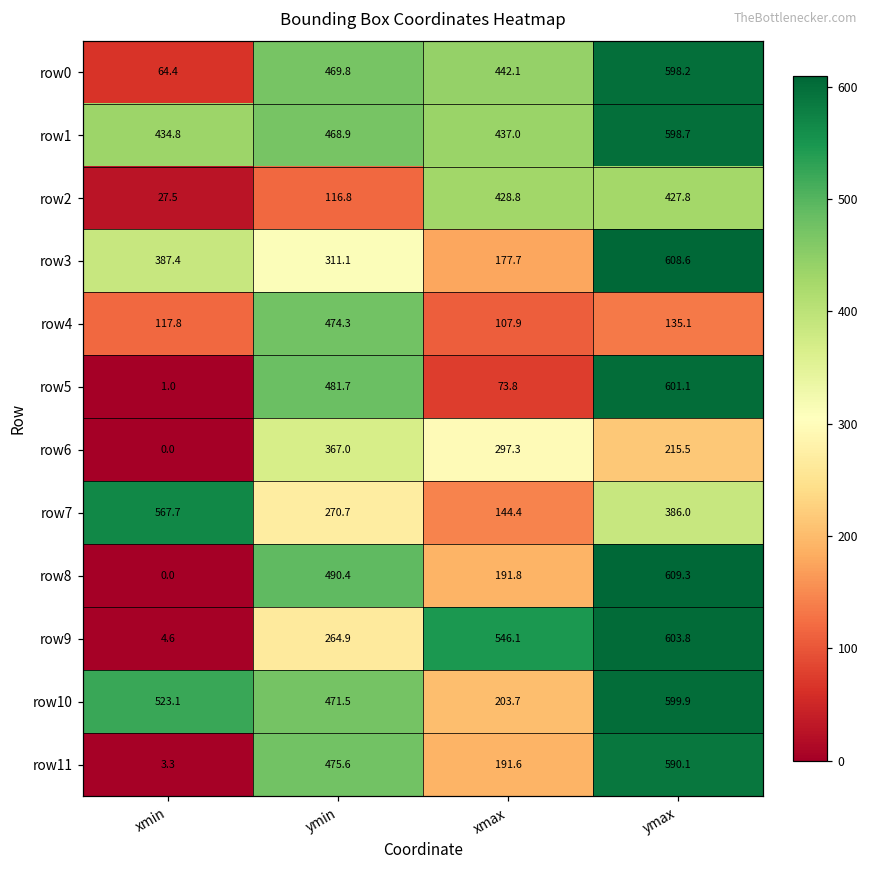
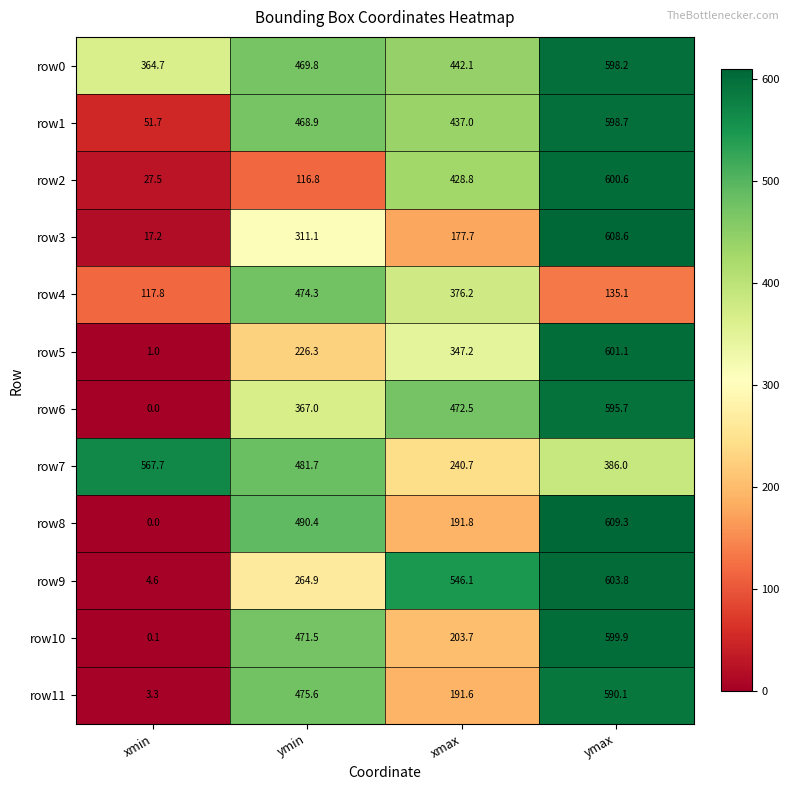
row0, xmin: 64.4 -> 364.7
row1, xmin: 434.8 -> 51.7
row2, ymax: 427.8 -> 600.6
row3, xmin: 387.4 -> 17.2
row4, xmax: 107.9 -> 376.2
row5, ymin: 481.7 -> 226.3
row5, xmax: 73.8 -> 347.2
row6, xmax: 297.3 -> 472.5
row6, ymax: 215.5 -> 595.7
row7, ymin: 270.7 -> 481.7
row7, xmax: 144.4 -> 240.7
row10, xmin: 523.1 -> 0.1
